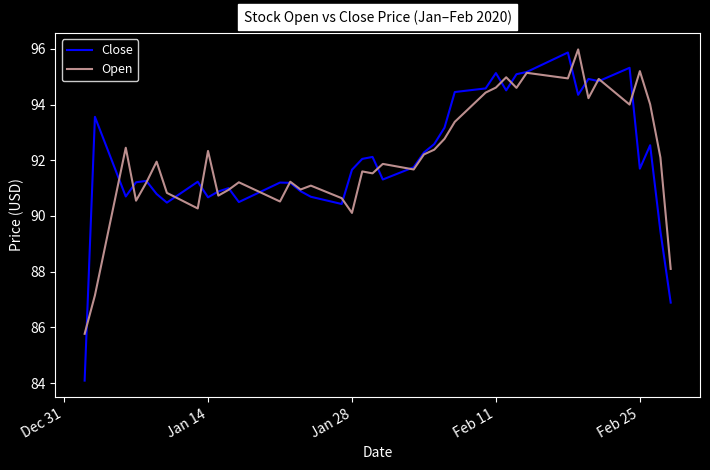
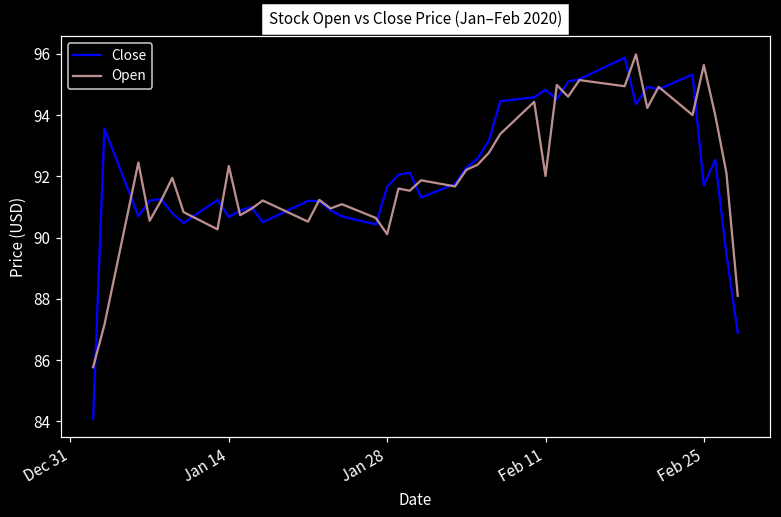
Close, Feb 11: 95.1 -> 94.8
Open, Feb 11: 94.6 -> 92.0
Open, Feb 25: 95.2 -> 95.6
